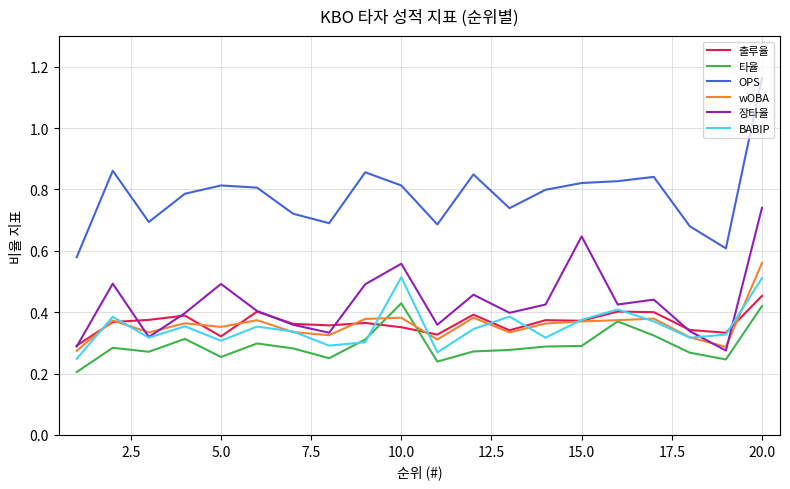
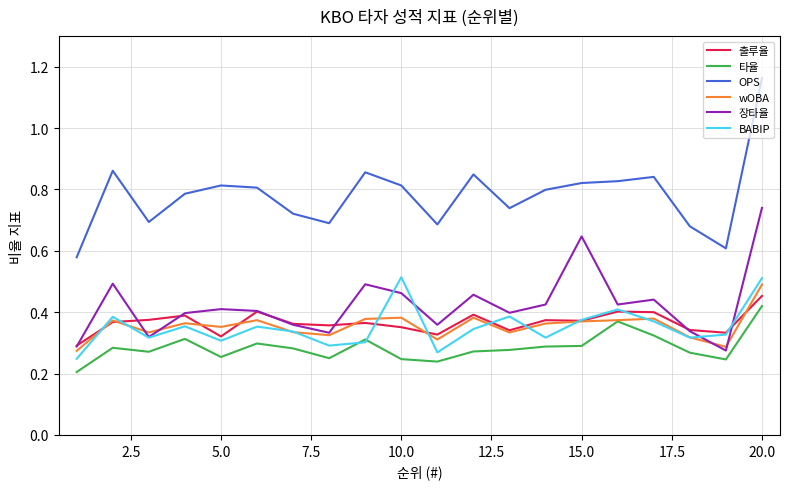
장타율, 5.0: 0.49 -> 0.41
타율, 10.0: 0.43 -> 0.25
장타율, 10.0: 0.56 -> 0.46
wOBA, 20.0: 0.56 -> 0.49
